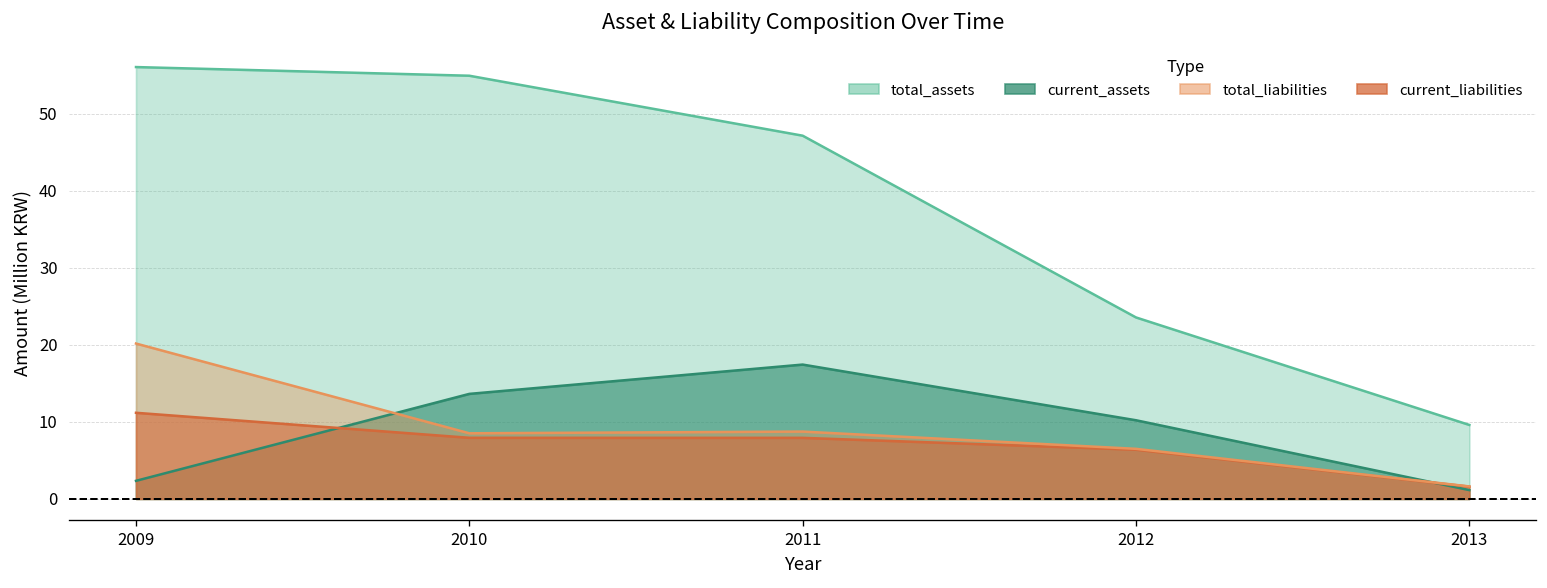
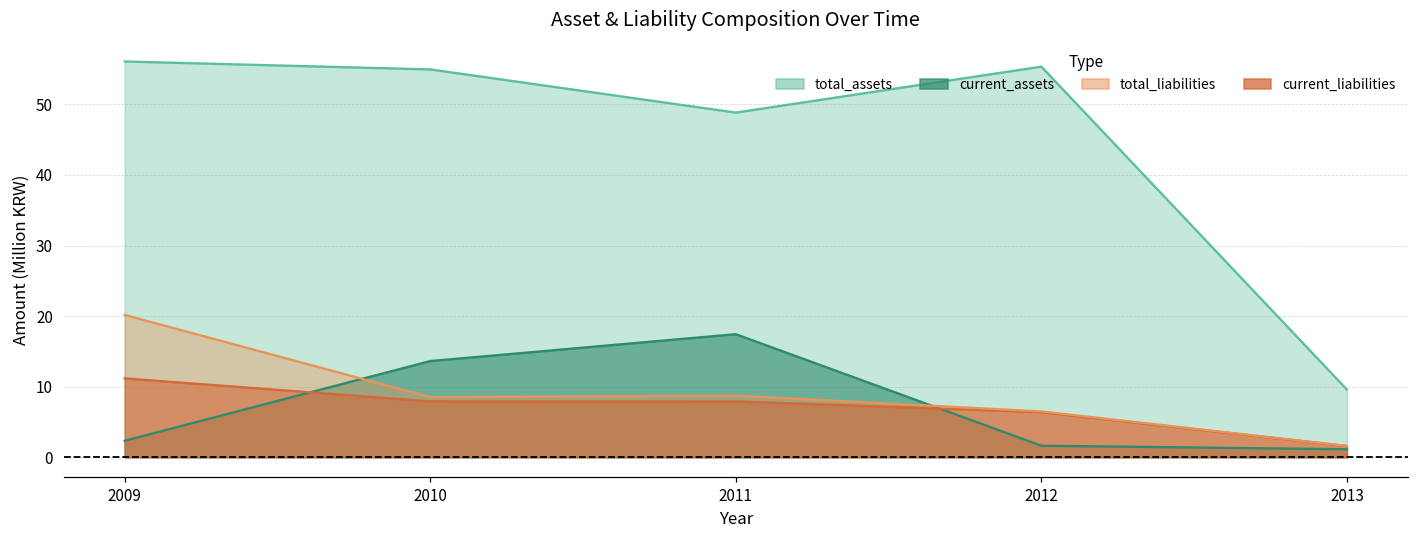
total_assets, 2011: 47 -> 49
total_assets, 2012: 24 -> 55
current_assets, 2012: 10 -> 2
